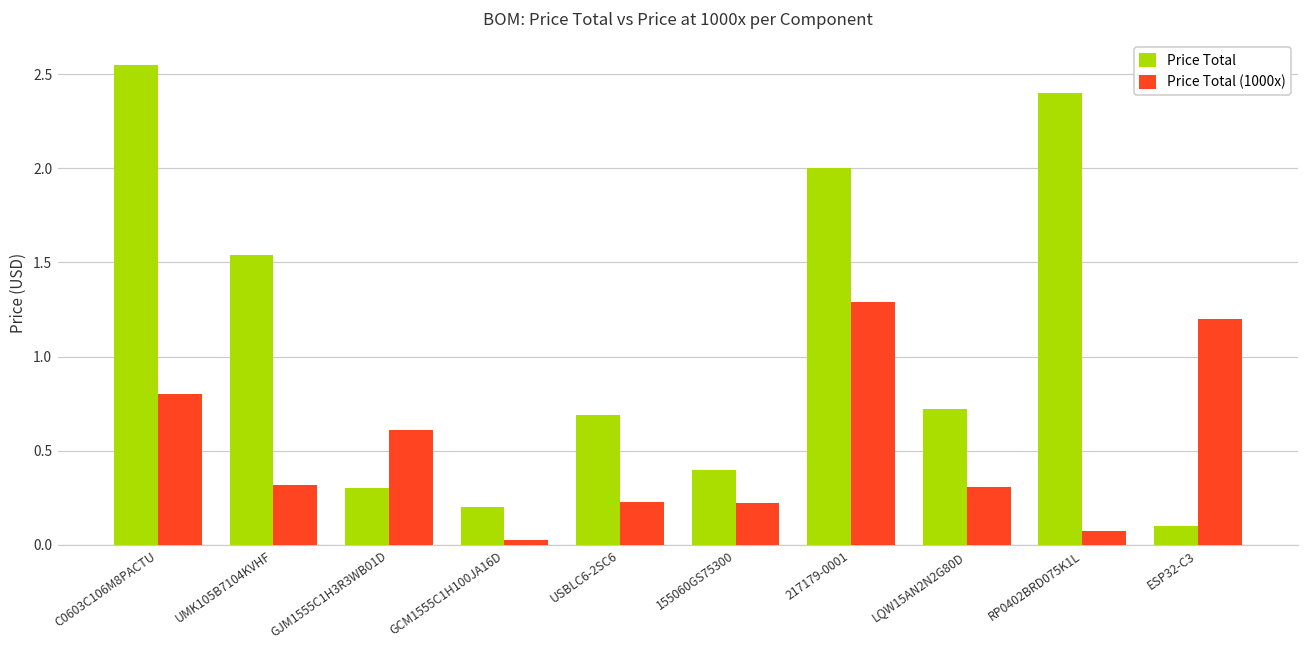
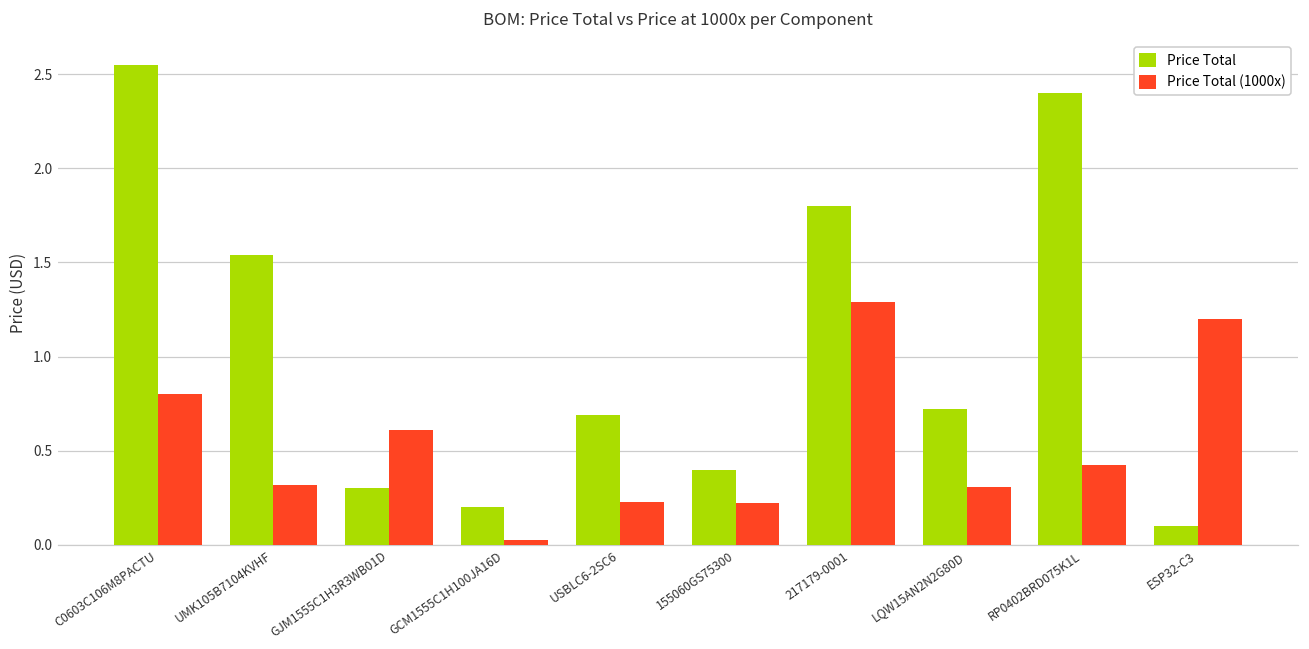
Price Total, 217179-0001: 2.0 -> 1.8
Price Total (1000x), RP0402BRD075K1L: 0.08 -> 0.43
